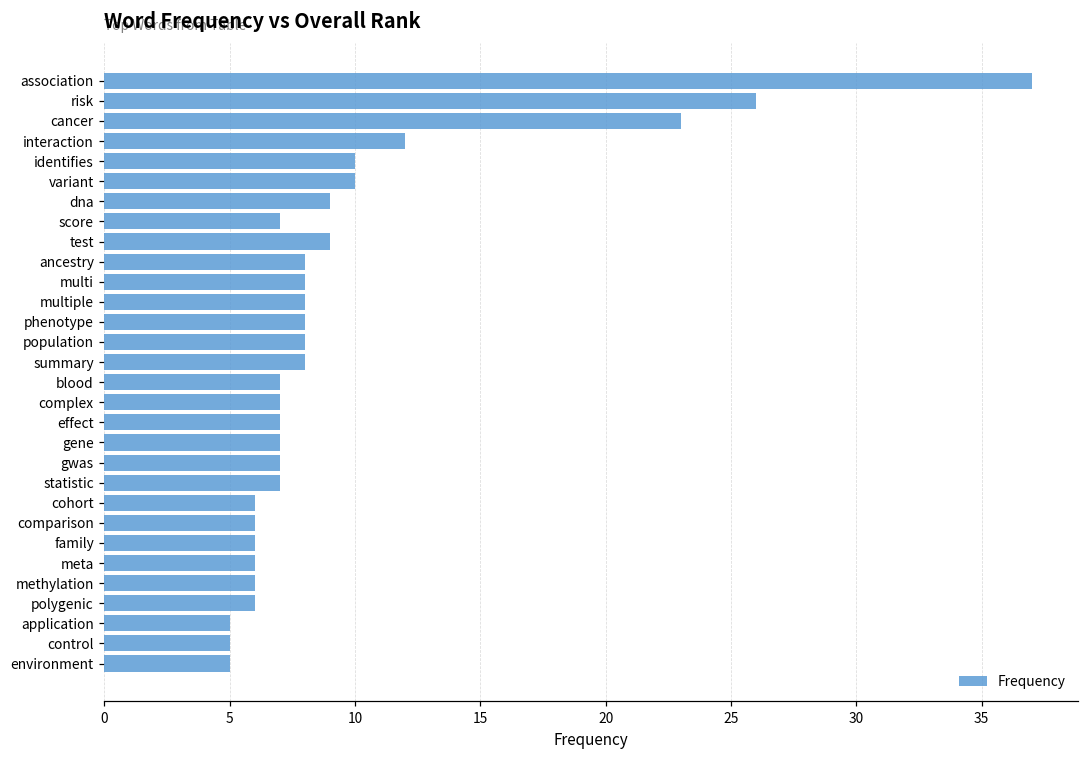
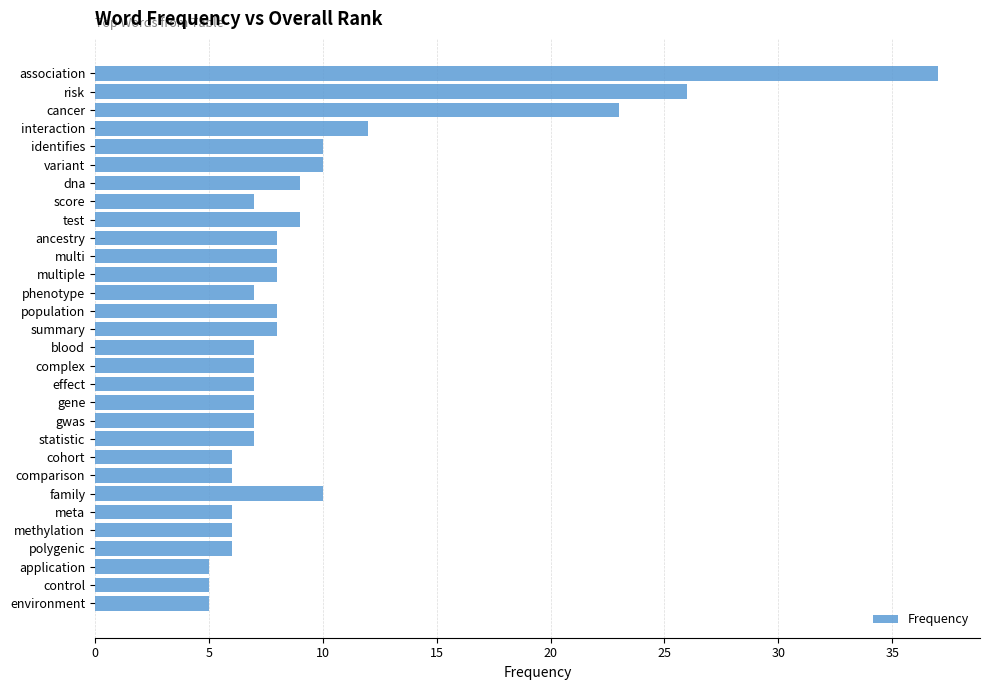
phenotype: 8 -> 7
family: 6 -> 10
